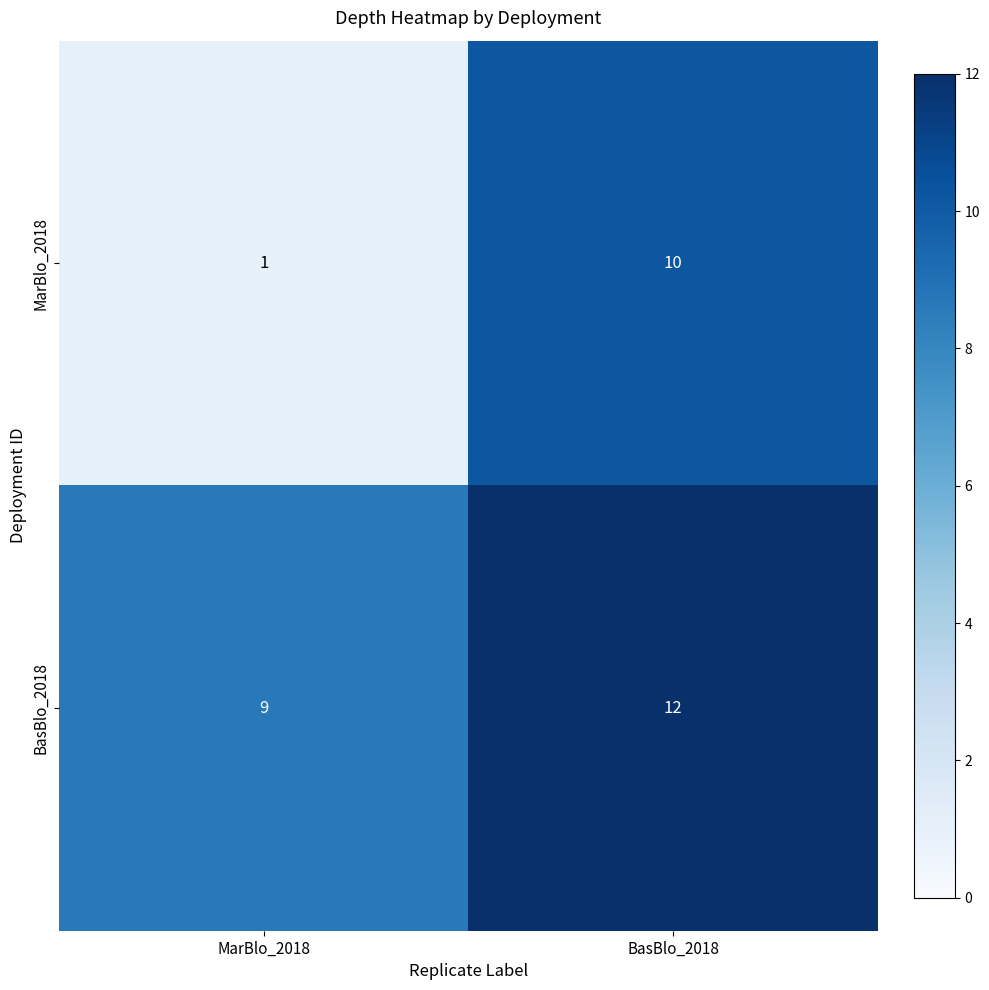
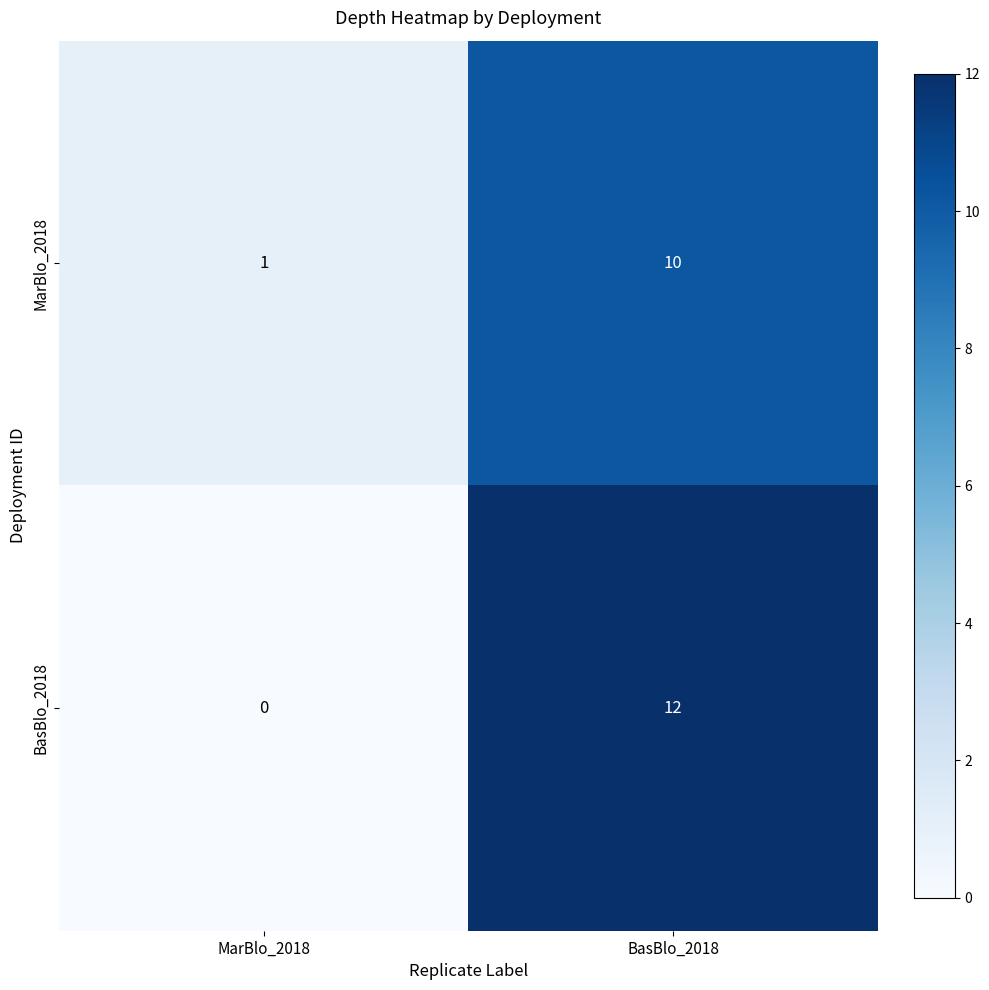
BasBlo_2018, MarBlo_2018: 9 -> 0
